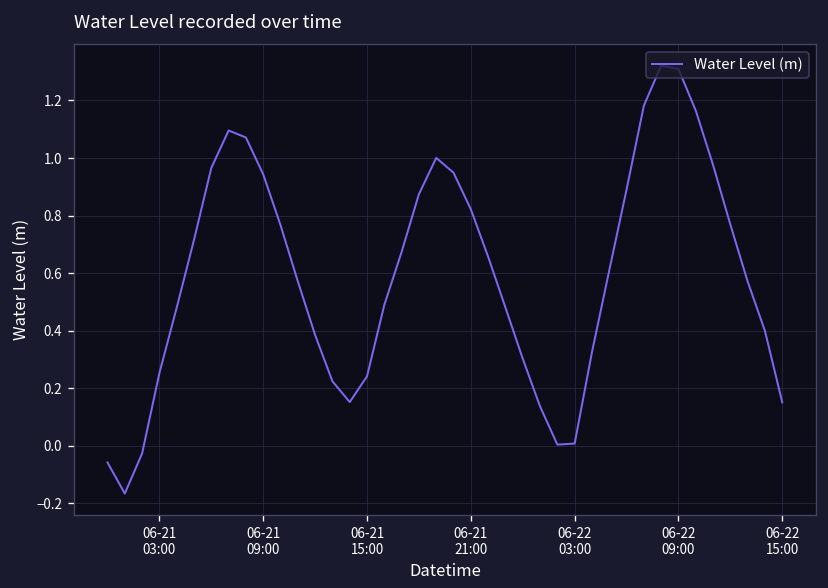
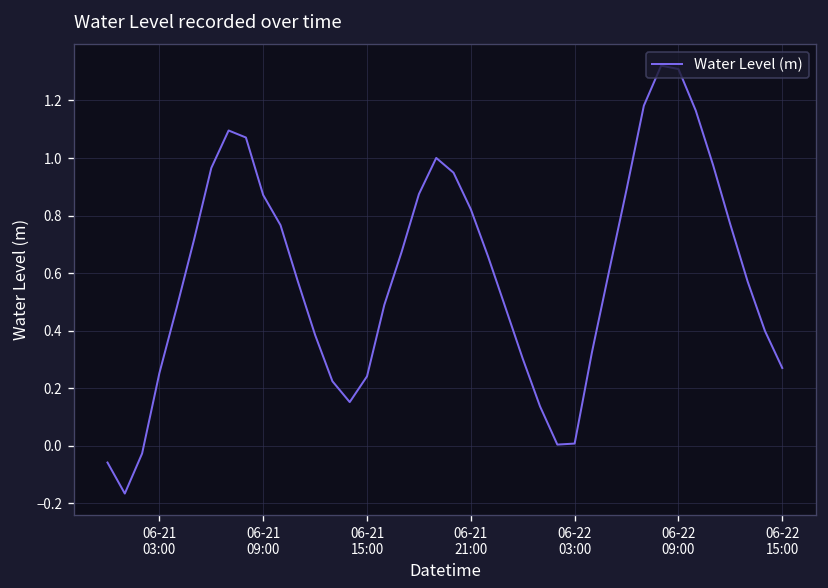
06-21 09:00: 0.94 -> 0.87
06-22 15:00: 0.15 -> 0.27
